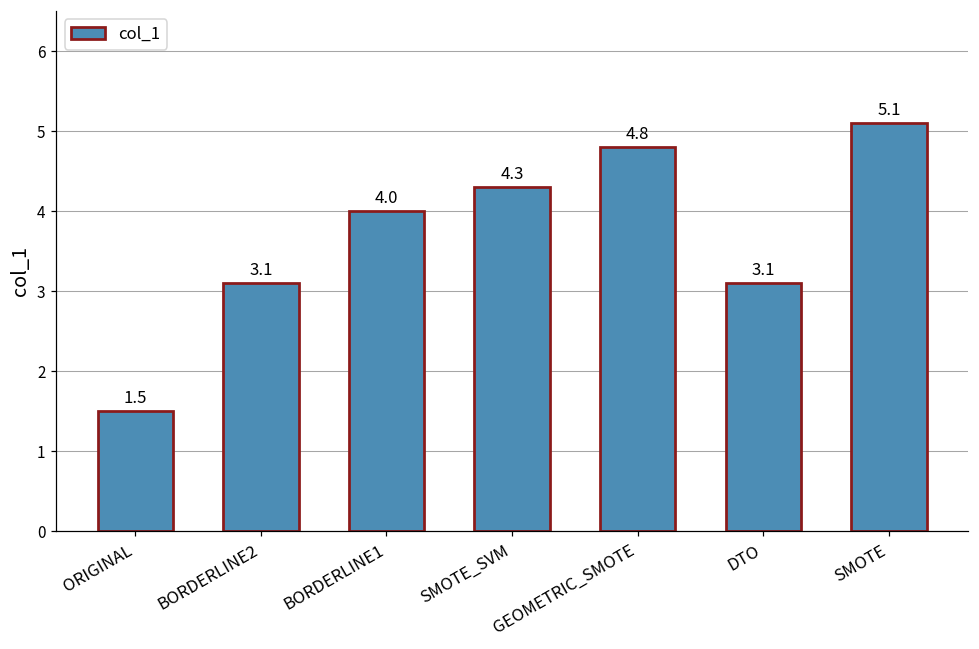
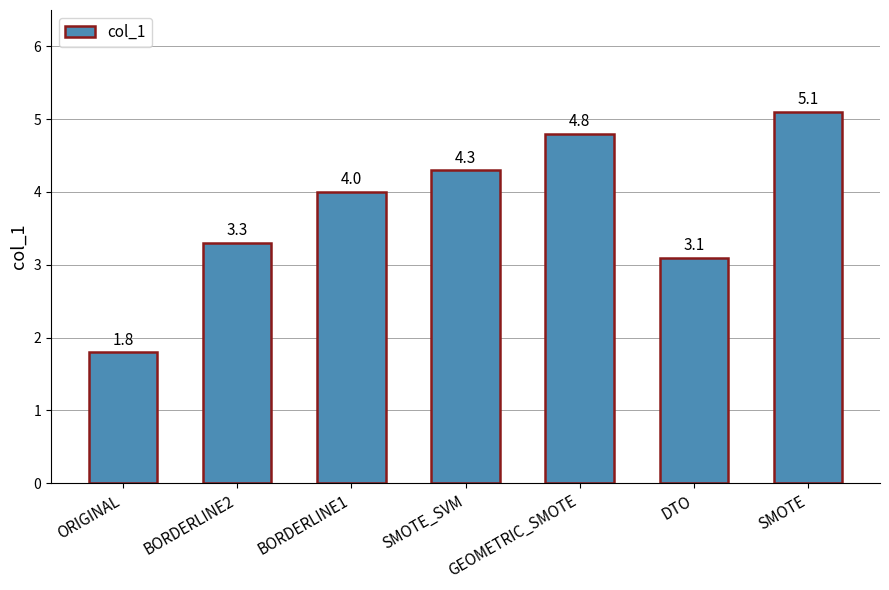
ORIGINAL: 1.5 -> 1.8
BORDERLINE2: 3.1 -> 3.3
